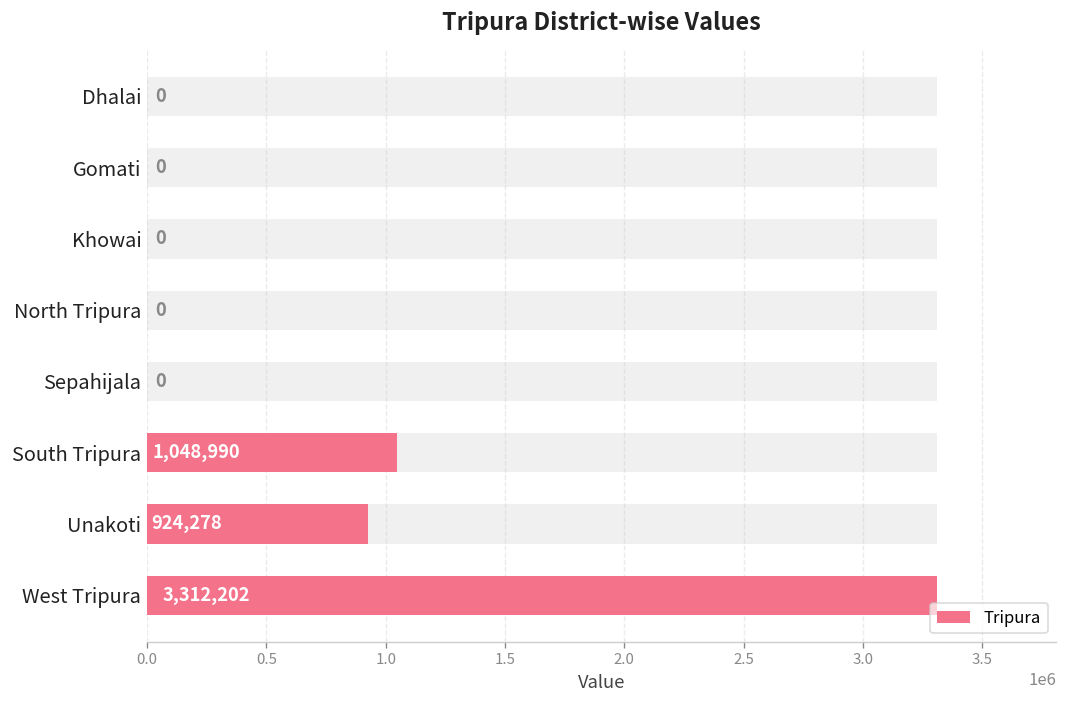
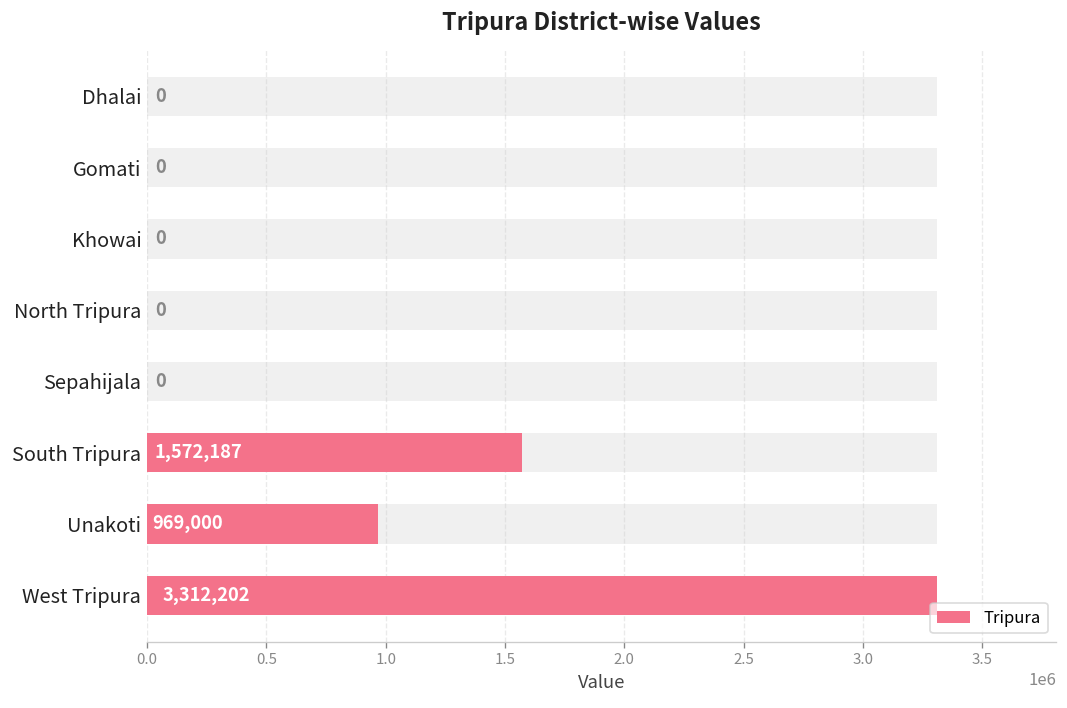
Tripura, South Tripura: 1,048,990 -> 1,572,187
Tripura, Unakoti: 924,278 -> 969,000
